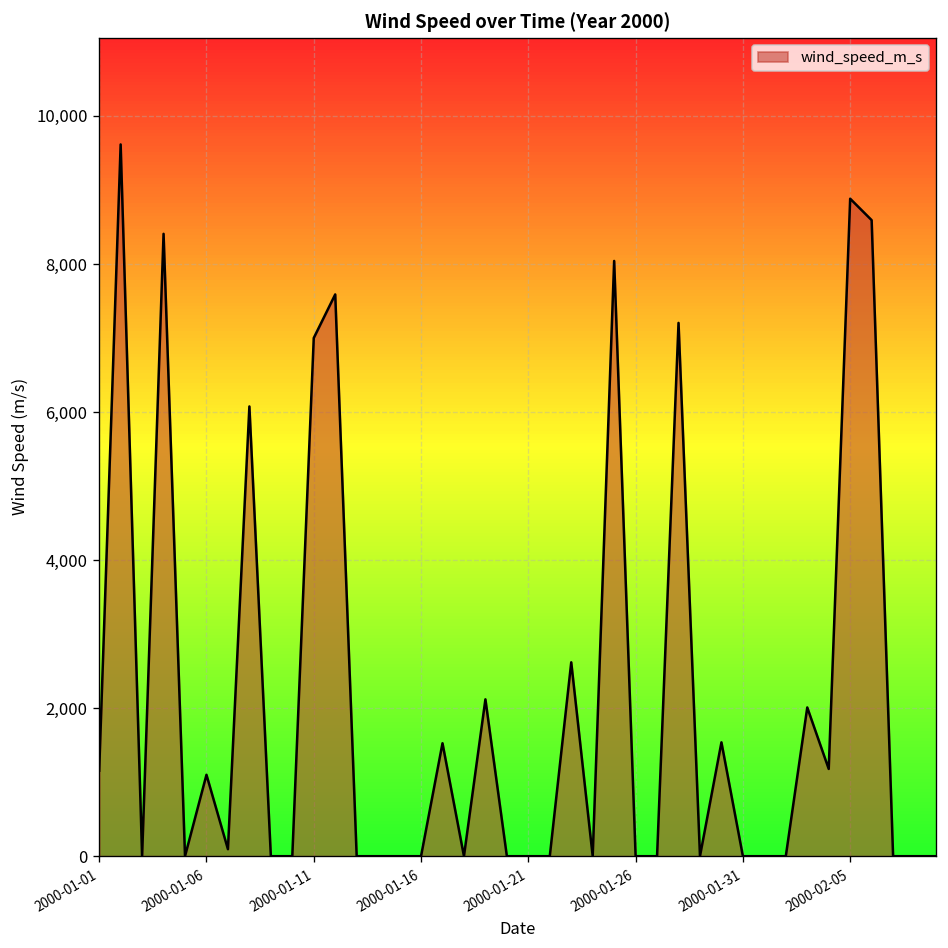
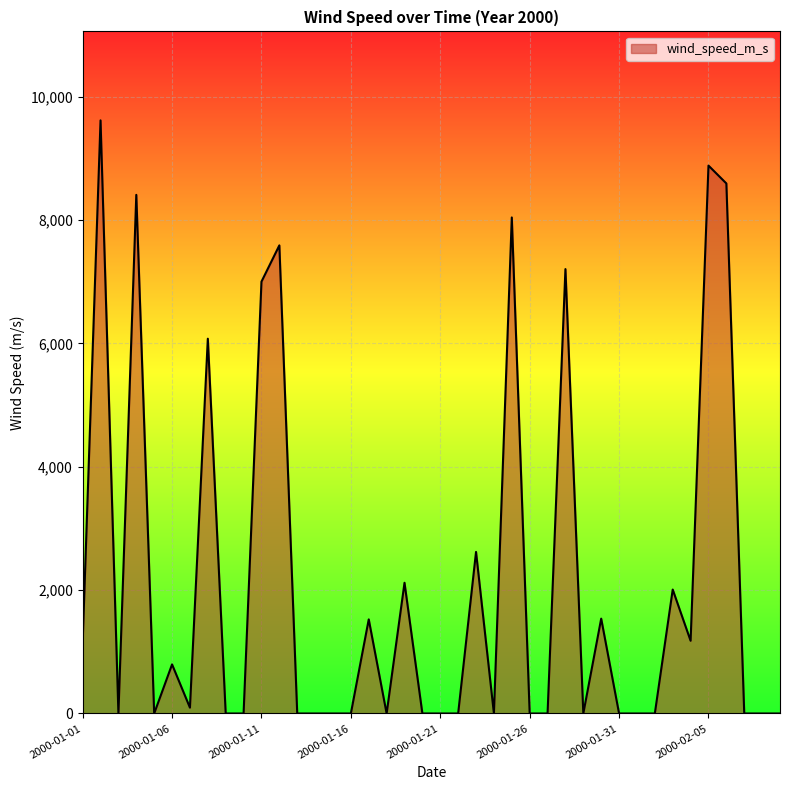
2000-01-06: 1,100 -> 800
